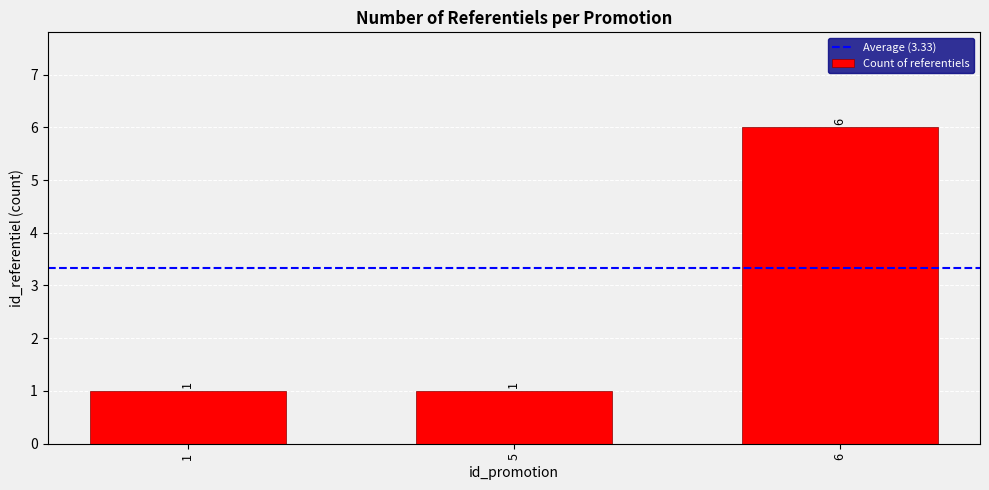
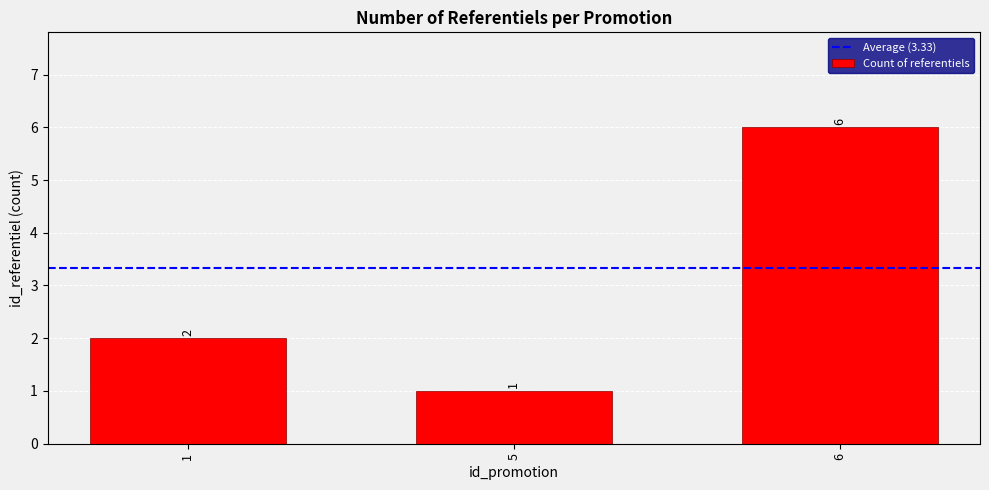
1: 1 -> 2
